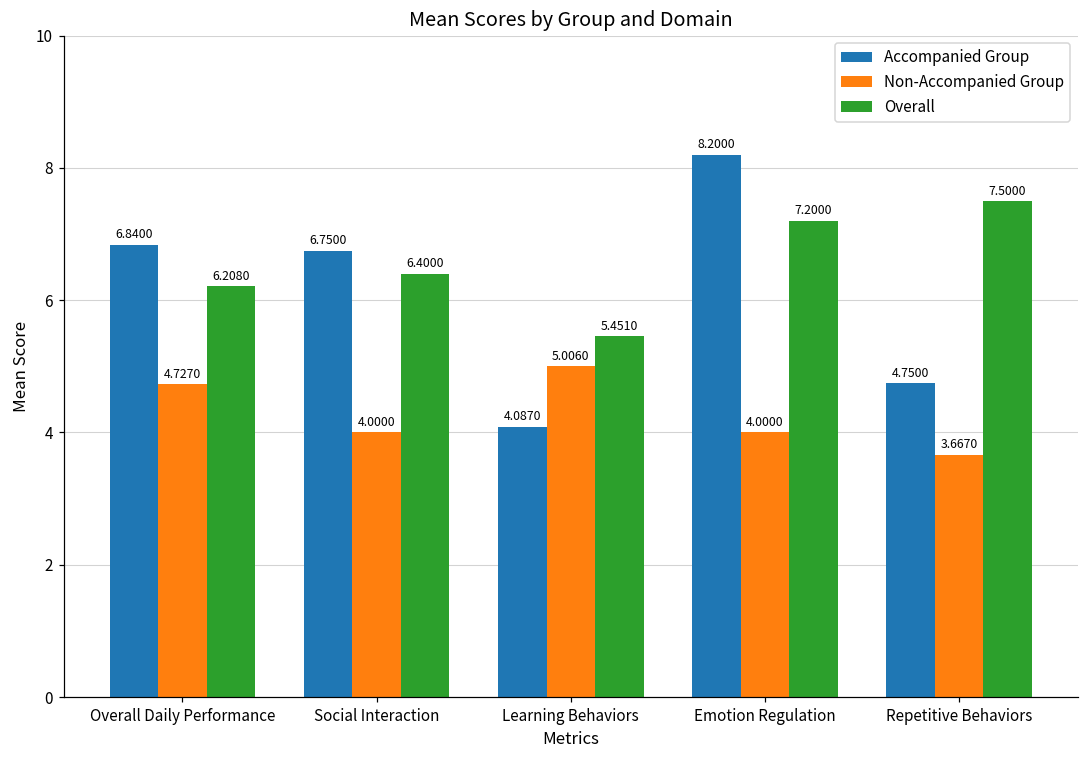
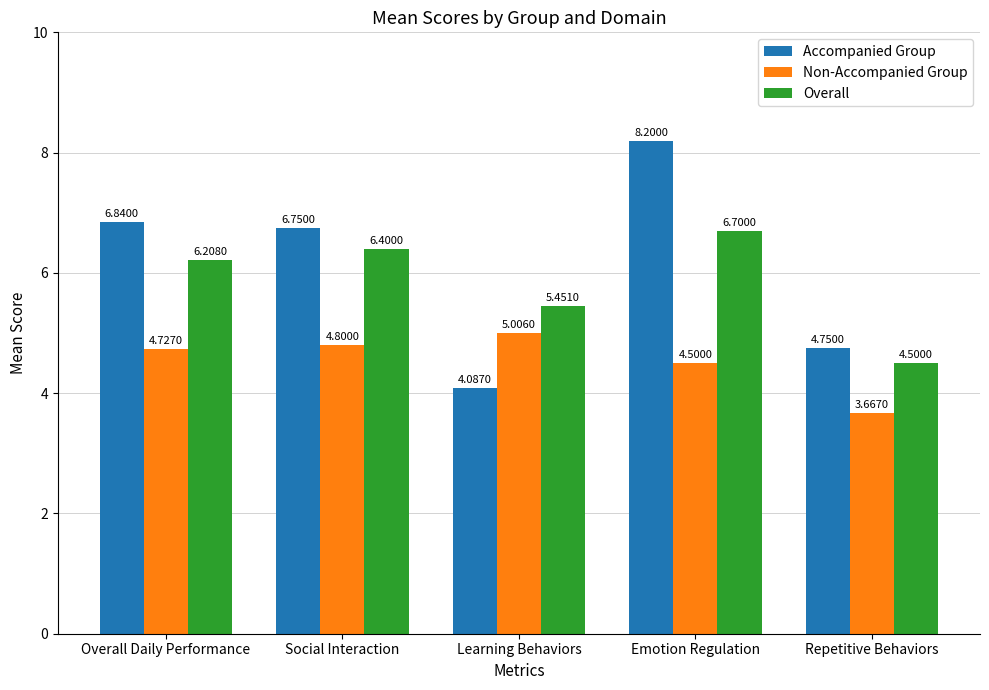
Non-Accompanied Group, Social Interaction: 4.0000 -> 4.8000
Non-Accompanied Group, Emotion Regulation: 4.0000 -> 4.5000
Overall, Emotion Regulation: 7.2000 -> 6.7000
Overall, Repetitive Behaviors: 7.5000 -> 4.5000
